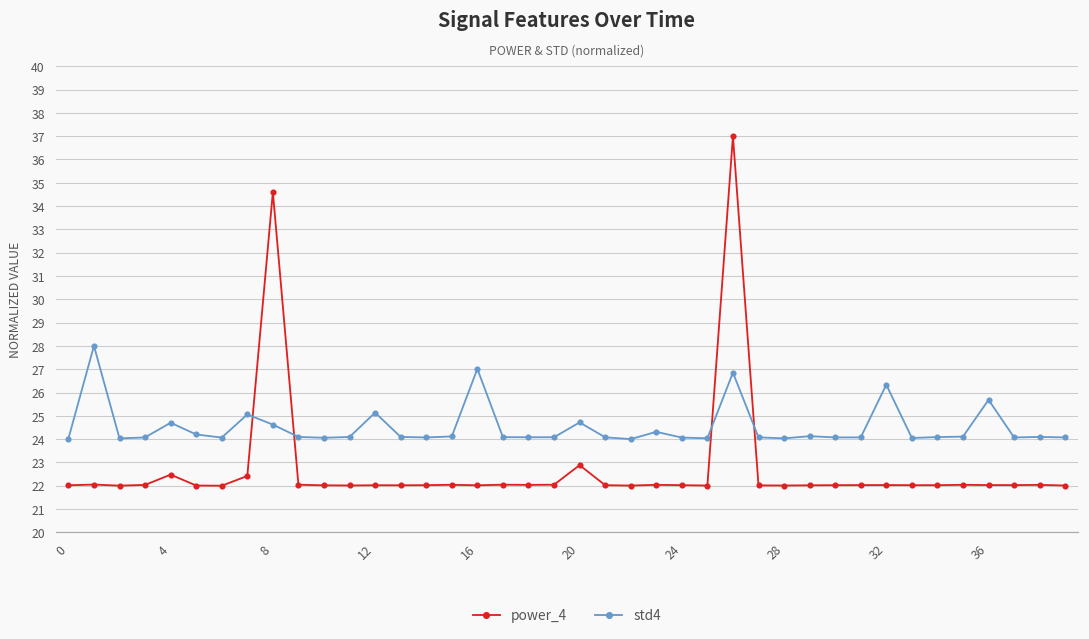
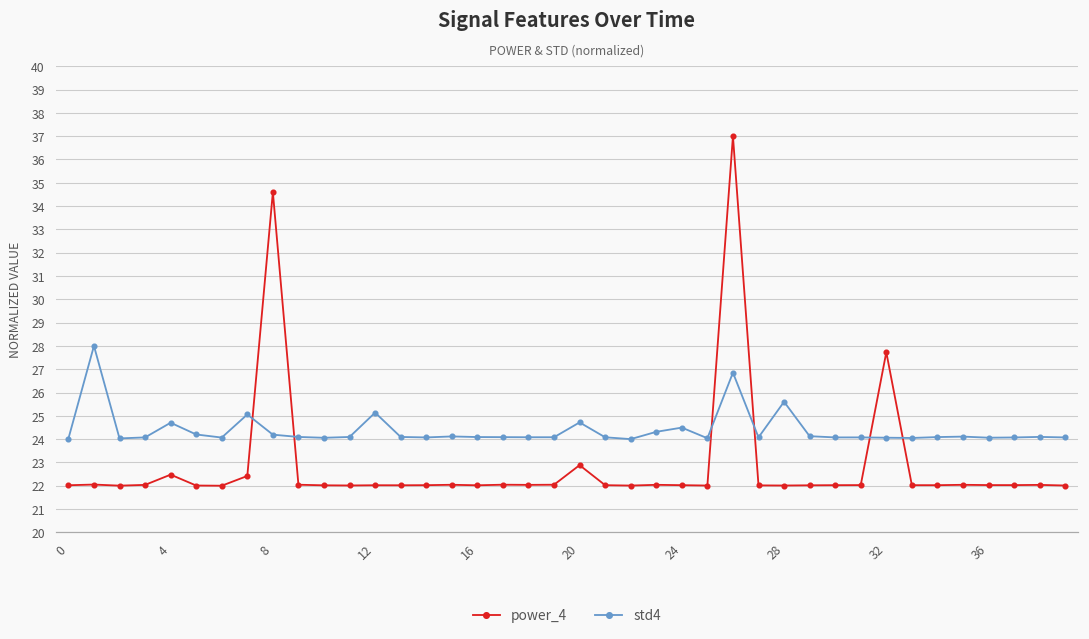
std4, 8: 24.6 -> 24.2
std4, 16: 27.0 -> 24.1
std4, 24: 24.1 -> 24.5
std4, 28: 24.0 -> 25.6
power_4, 32: 22.0 -> 27.7
std4, 32: 26.3 -> 24.1
std4, 36: 25.7 -> 24.1
